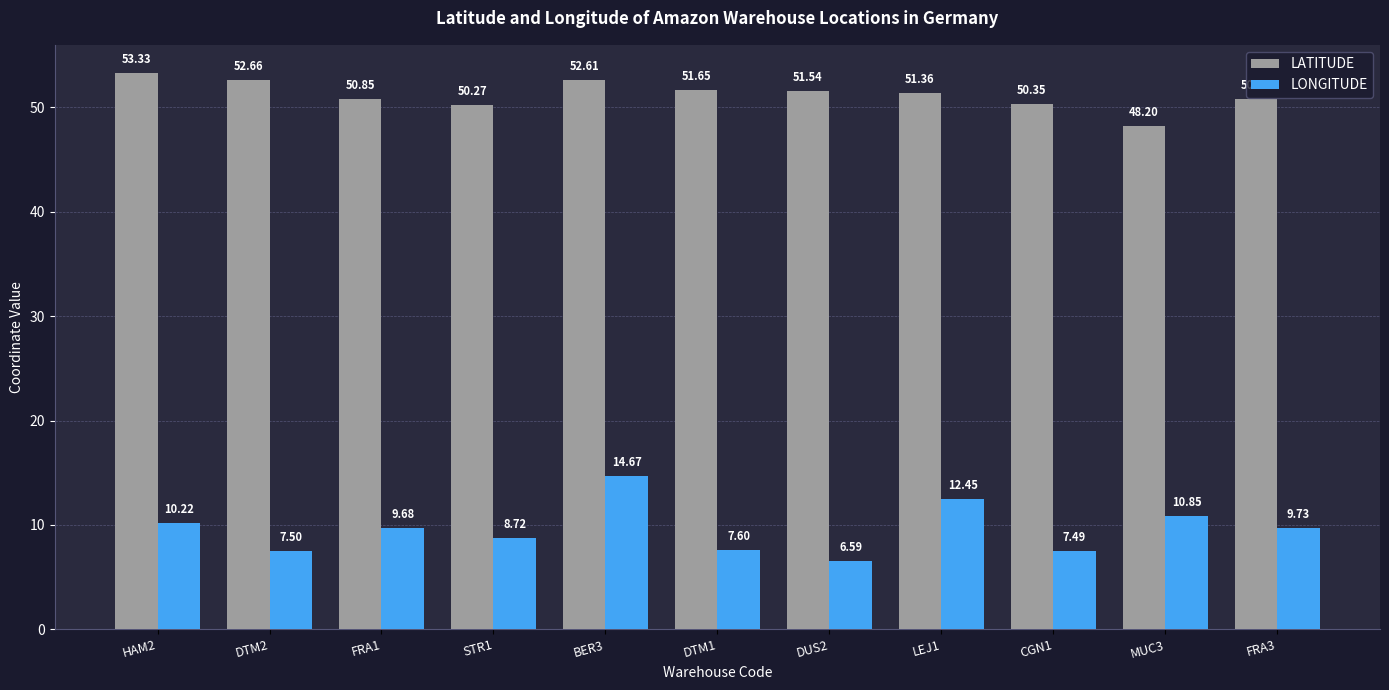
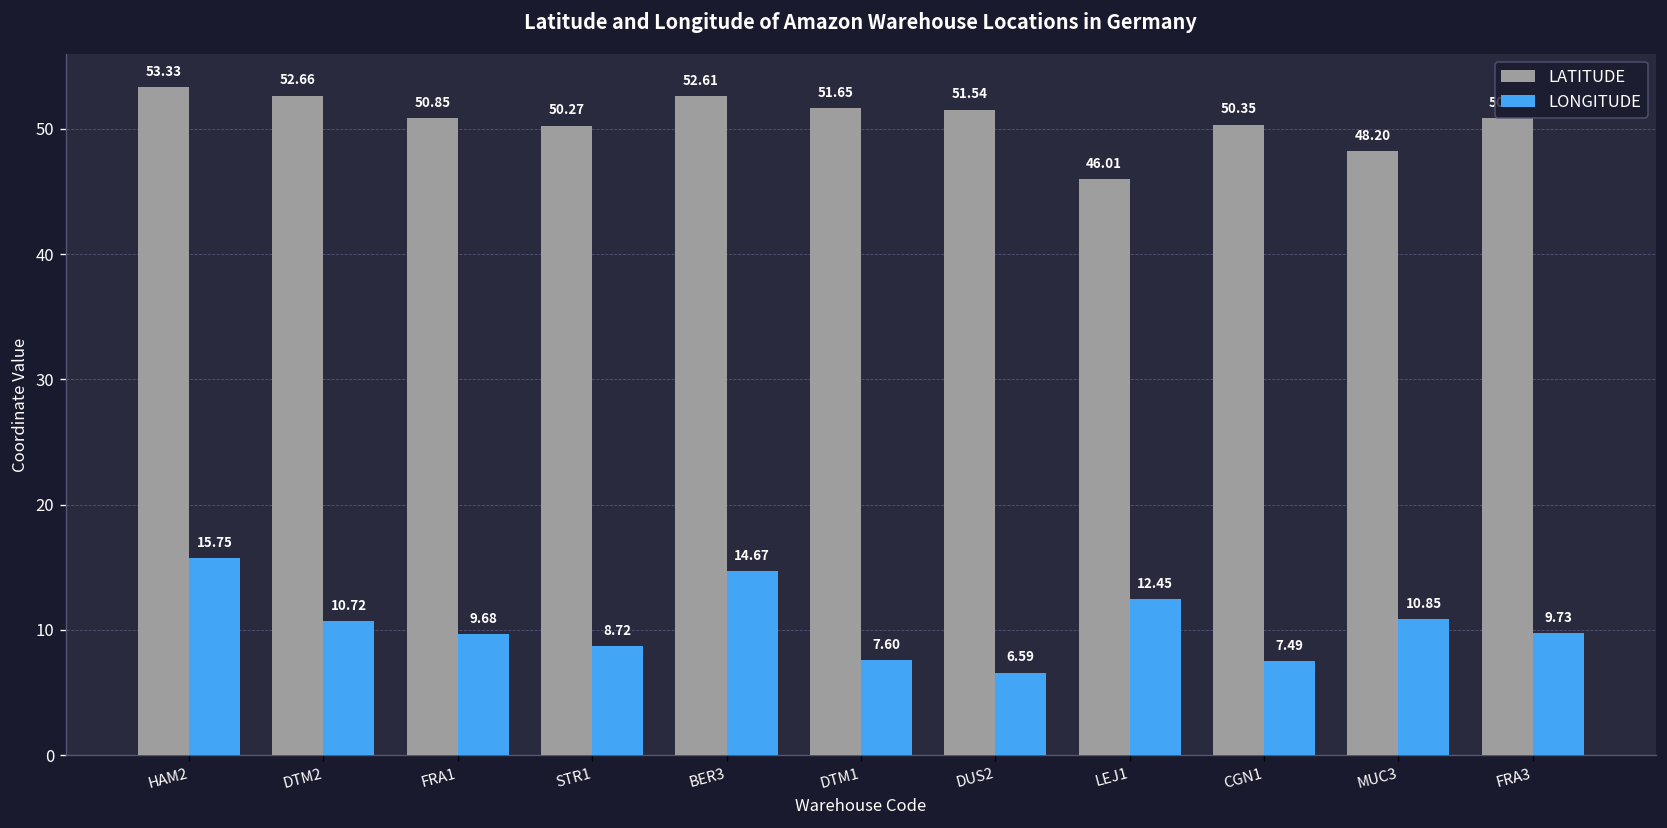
LONGITUDE, HAM2: 10.22 -> 15.75
LONGITUDE, DTM2: 7.50 -> 10.72
LATITUDE, LEJ1: 51.36 -> 46.01
